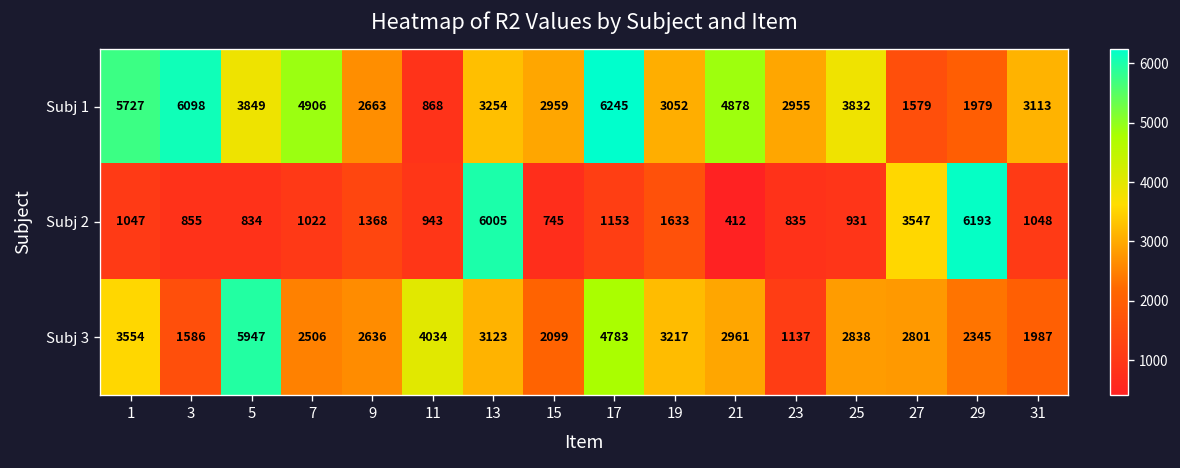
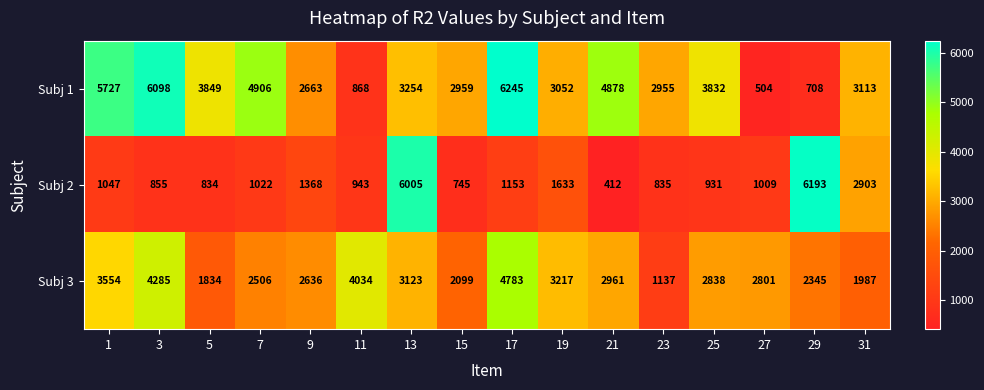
Subj 1, 27: 1579 -> 504
Subj 1, 29: 1979 -> 708
Subj 2, 27: 3547 -> 1009
Subj 2, 31: 1048 -> 2903
Subj 3, 3: 1586 -> 4285
Subj 3, 5: 5947 -> 1834
